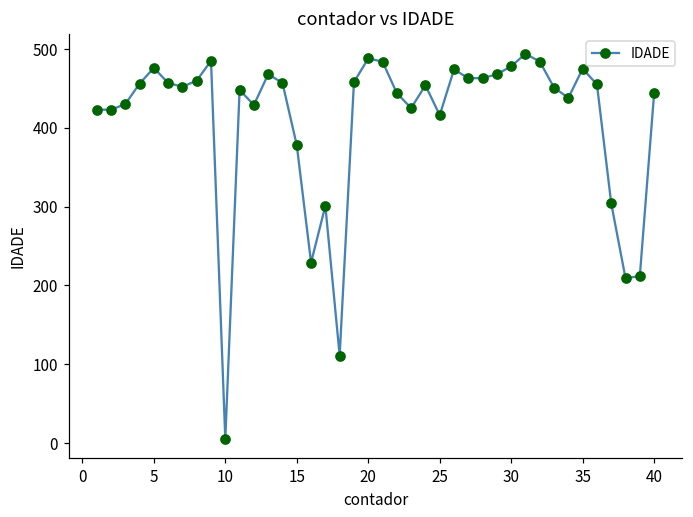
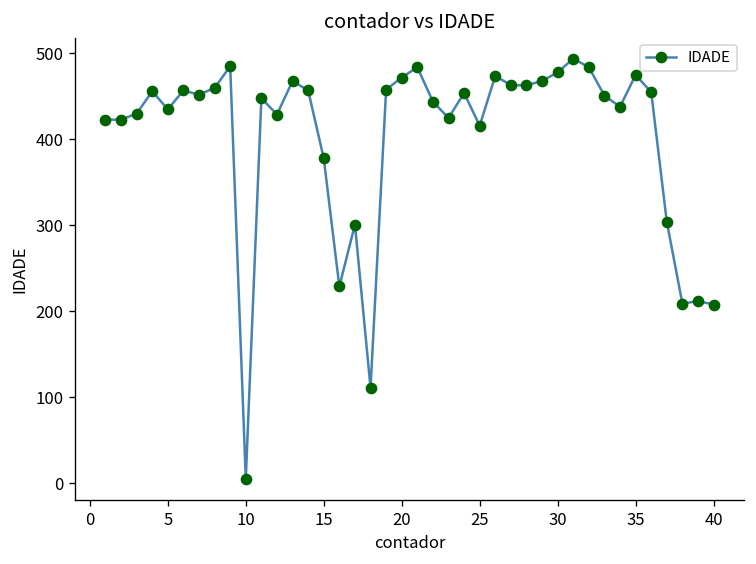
5: 480 -> 440
20: 490 -> 470
40: 440 -> 210
